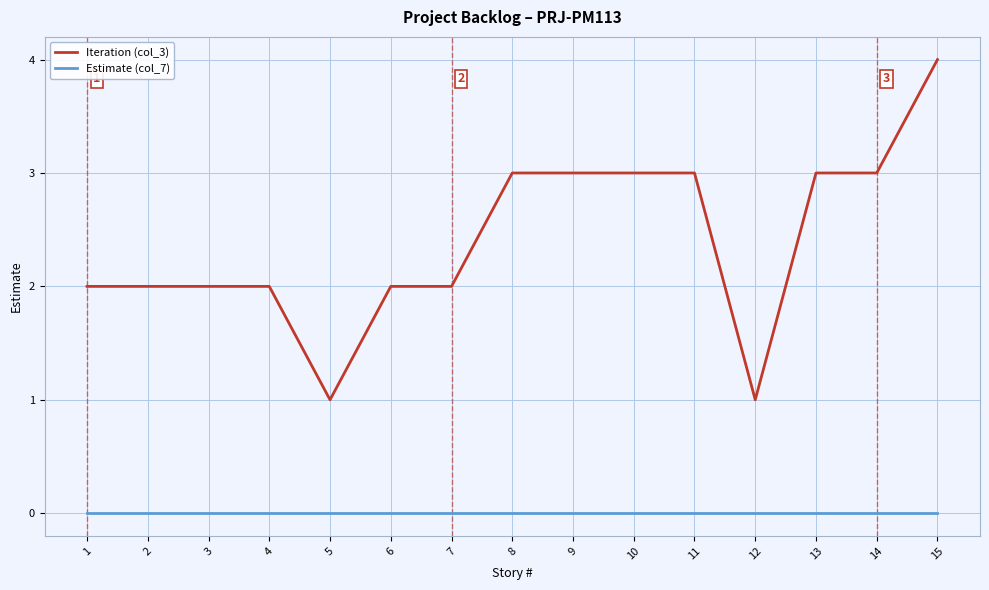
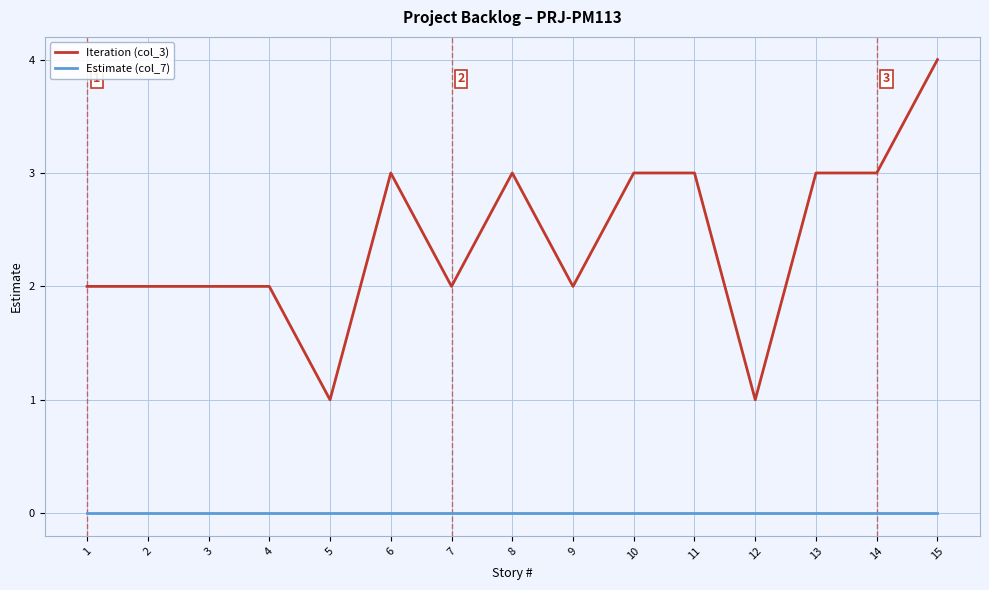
Iteration (col_3), 6: 2 -> 3
Iteration (col_3), 9: 3 -> 2
